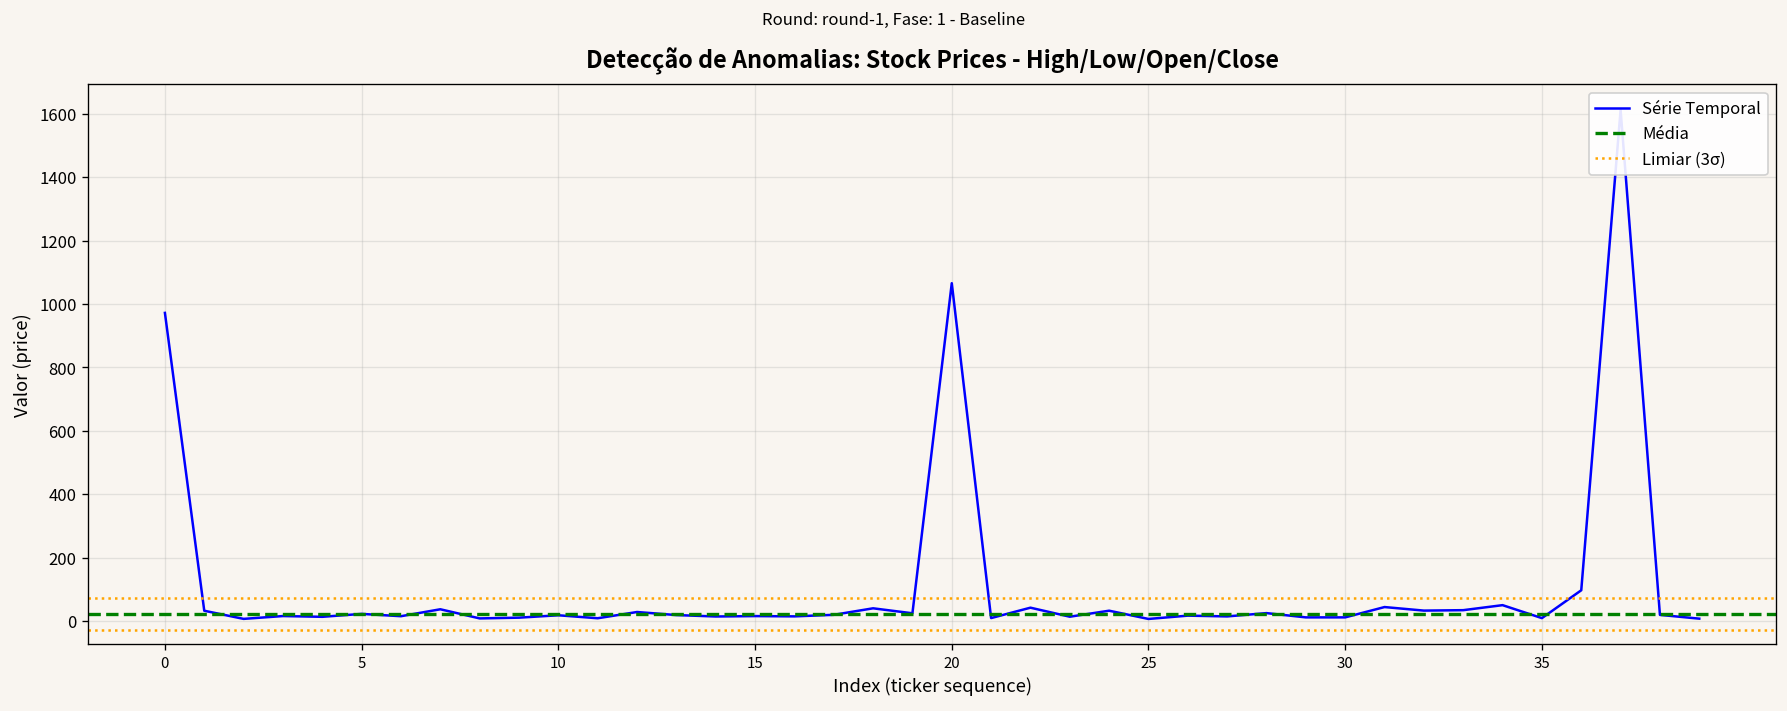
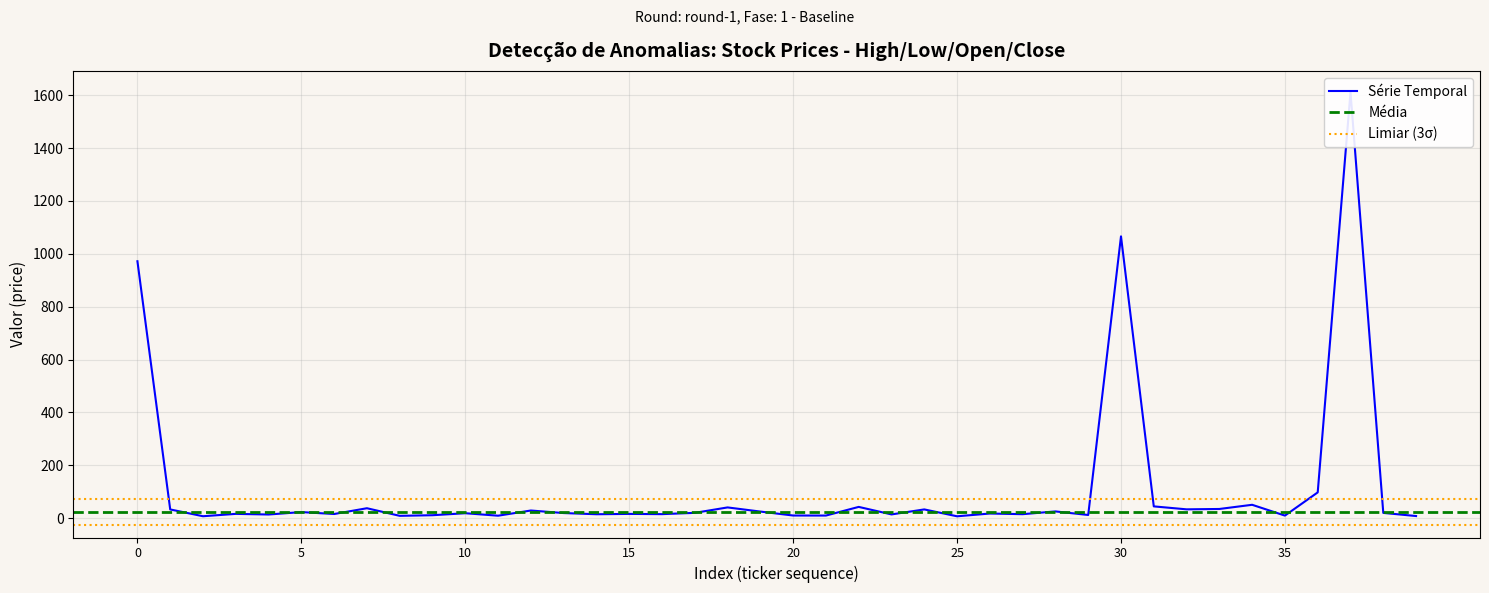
20: 1070 -> 10
30: 10 -> 1070
